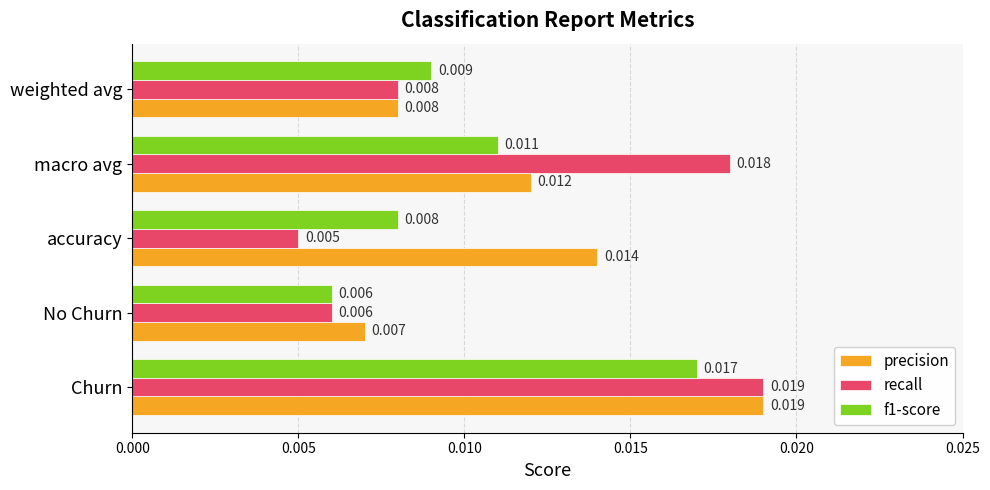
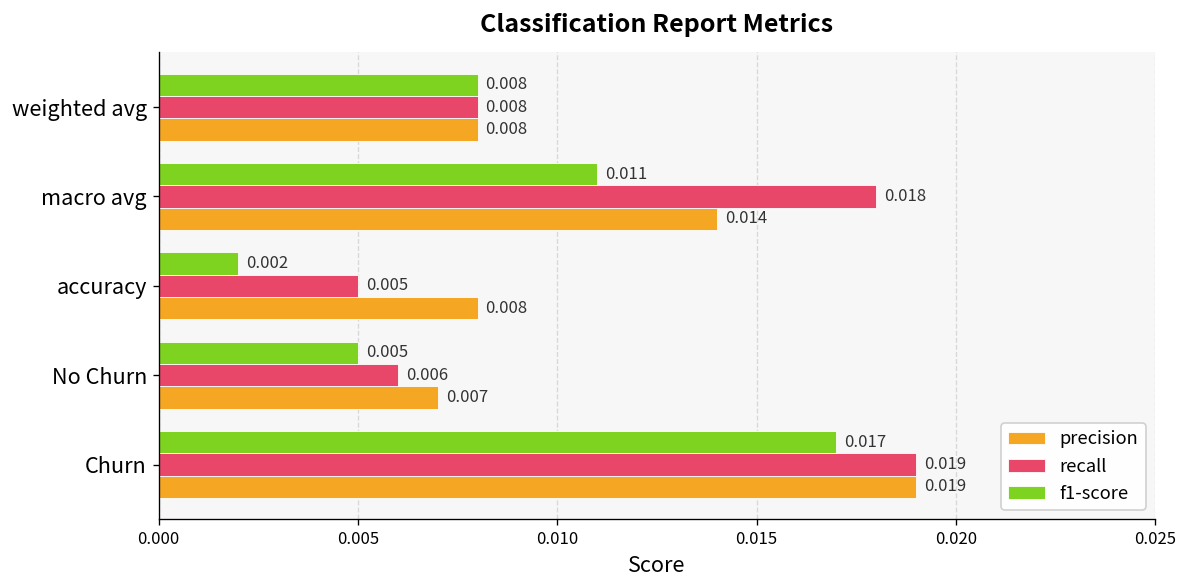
f1-score, weighted avg: 0.009 -> 0.008
precision, macro avg: 0.012 -> 0.014
f1-score, accuracy: 0.008 -> 0.002
precision, accuracy: 0.014 -> 0.008
f1-score, No Churn: 0.006 -> 0.005
